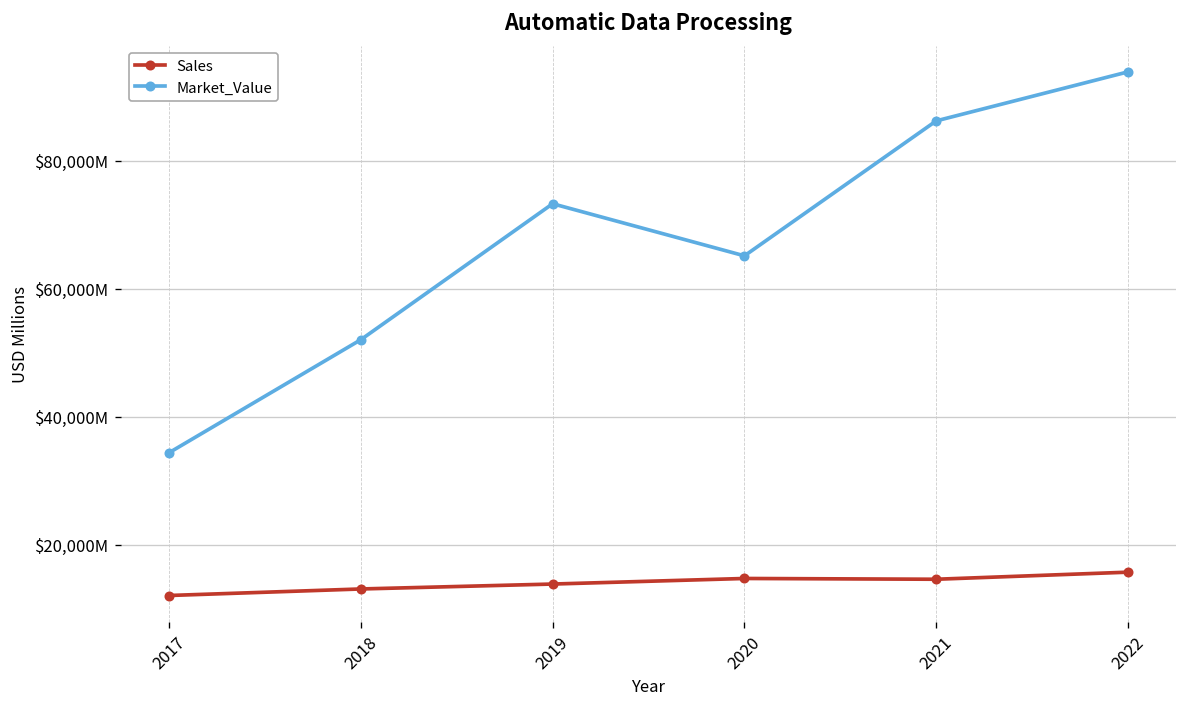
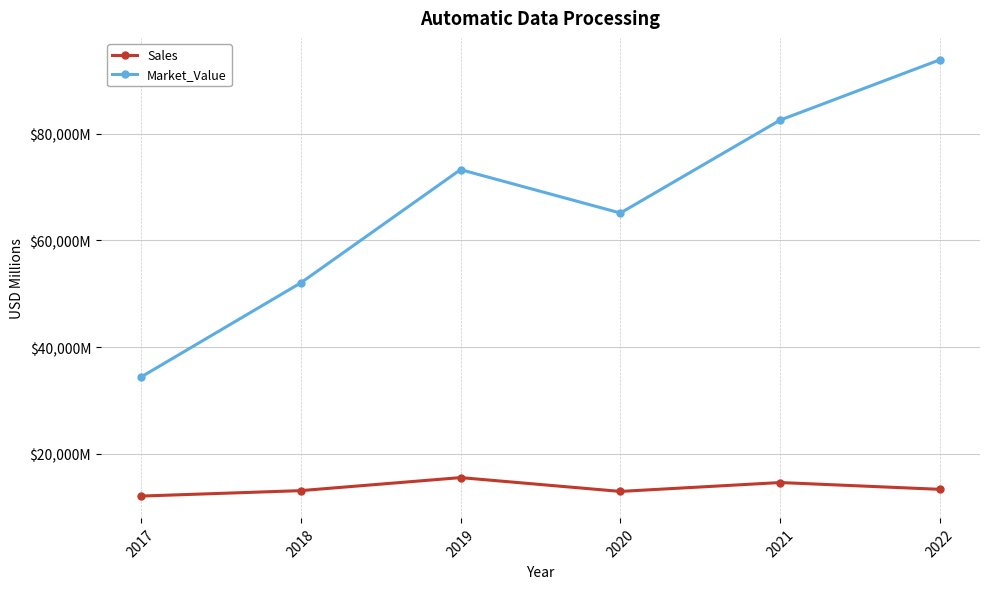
Sales, 2019: $14,000,000,000 -> $16,000,000,000
Sales, 2020: $15,000,000,000 -> $13,000,000,000
Market_Value, 2021: $86,000,000,000 -> $83,000,000,000
Sales, 2022: $16,000,000,000 -> $13,000,000,000
